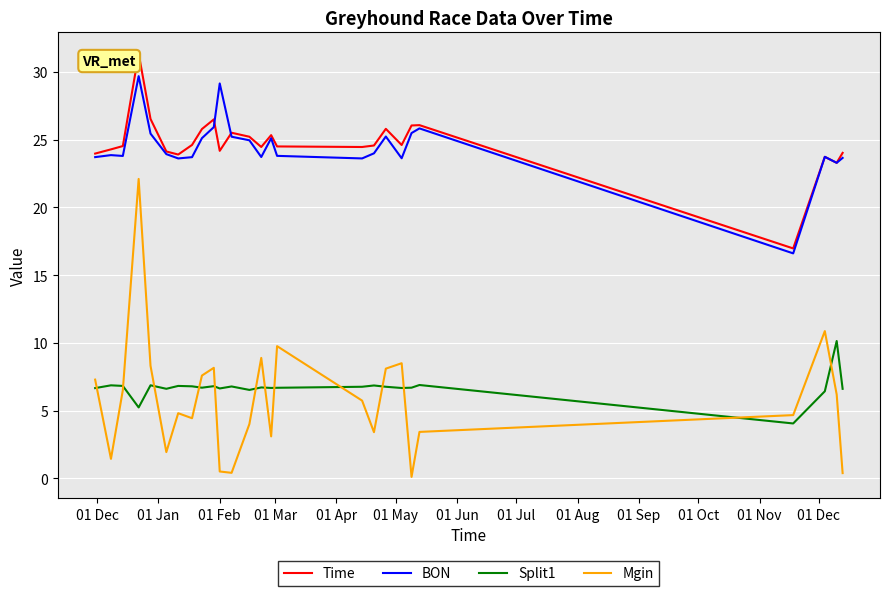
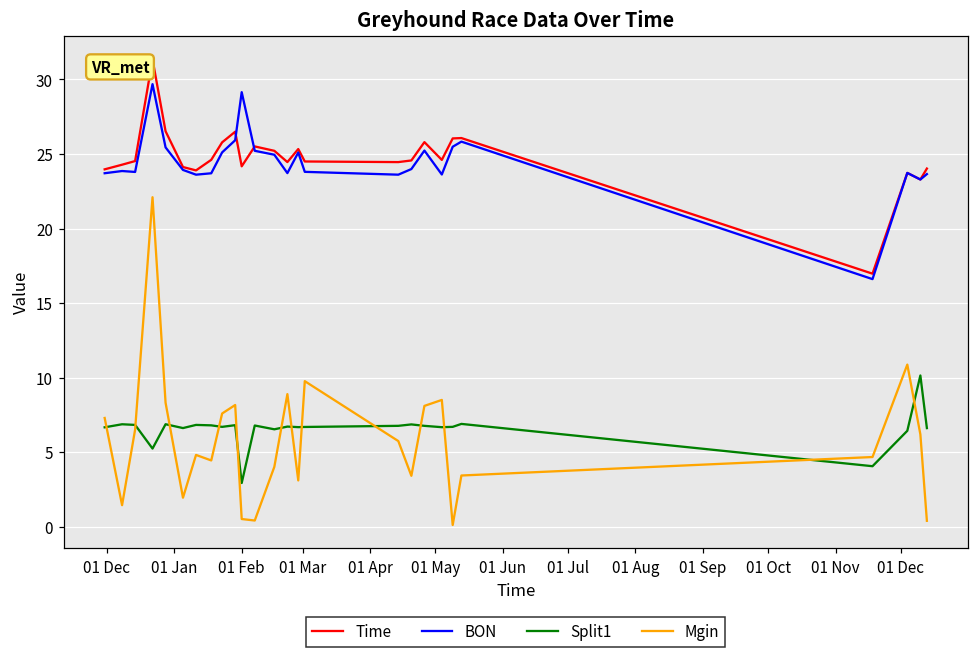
Split1, 01 Feb: 6.6 -> 2.9
